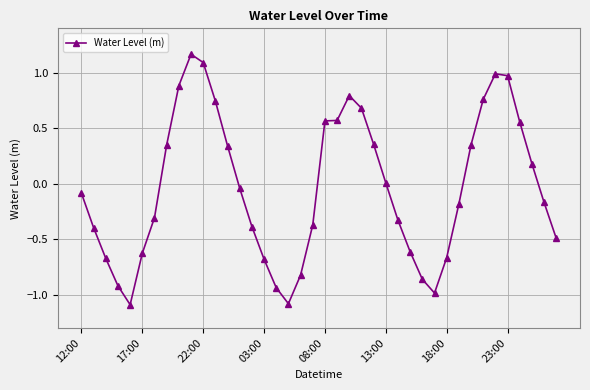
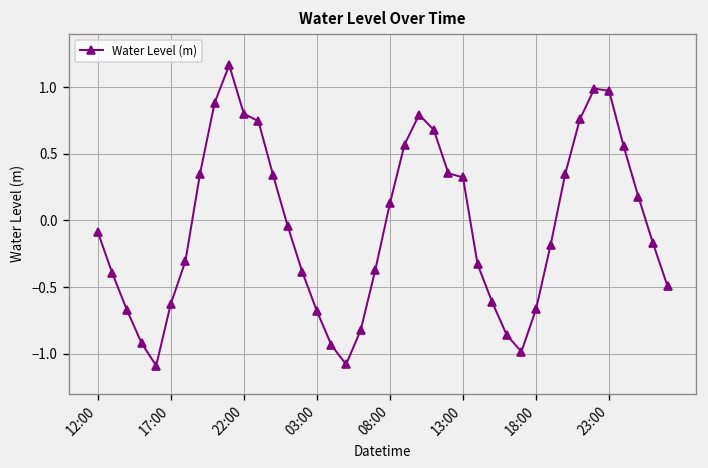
22:00: 1.09 -> 0.80
08:00: 0.57 -> 0.13
13:00: 0.01 -> 0.32
